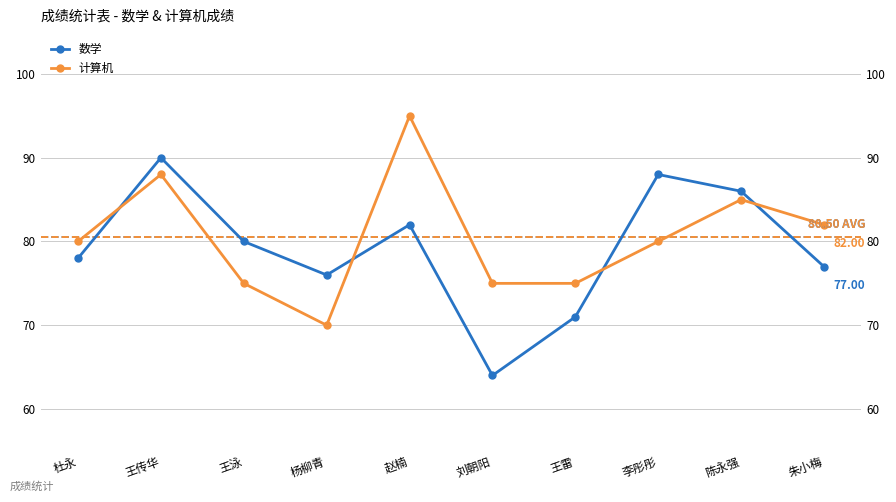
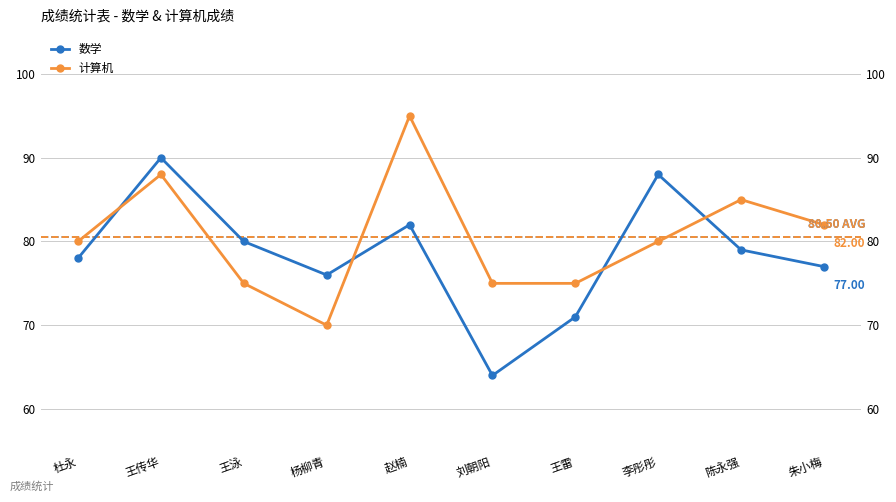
数学, 陈永强: 86 -> 79
